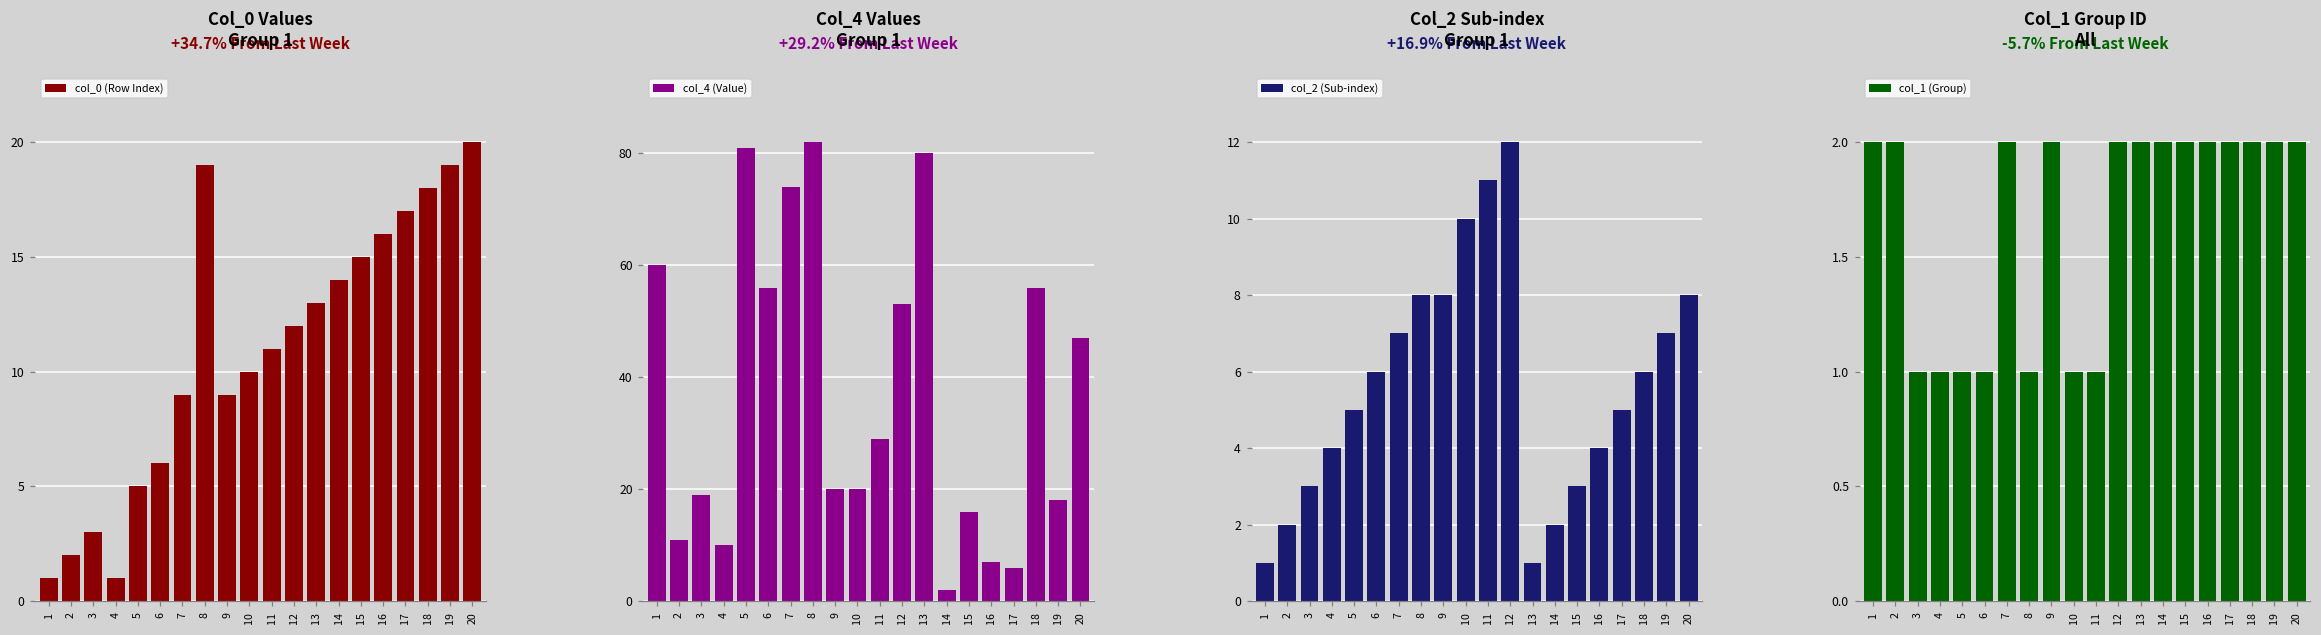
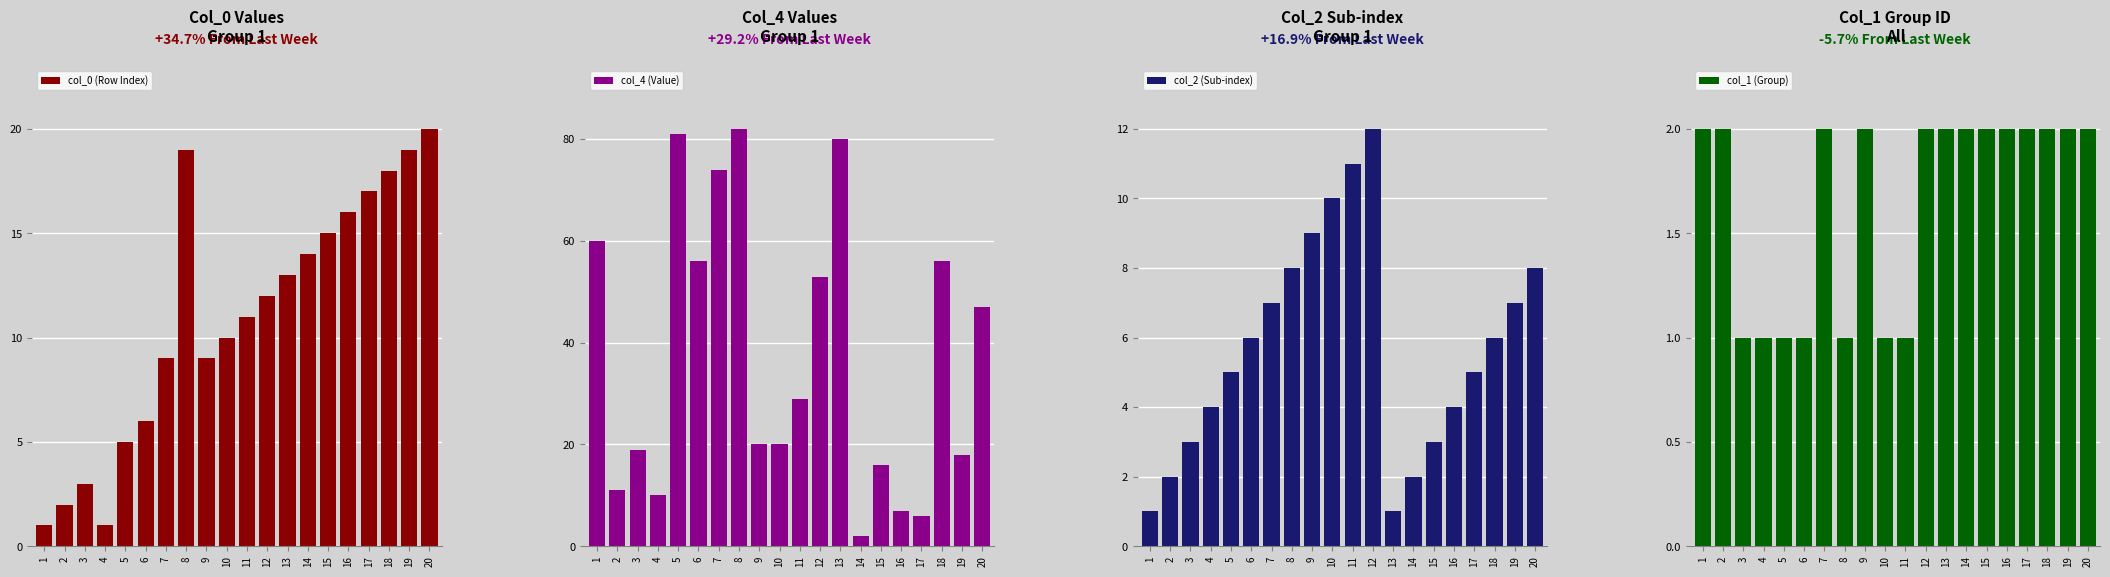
Col_2 Sub-index Group 1, 9: 8 -> 9
